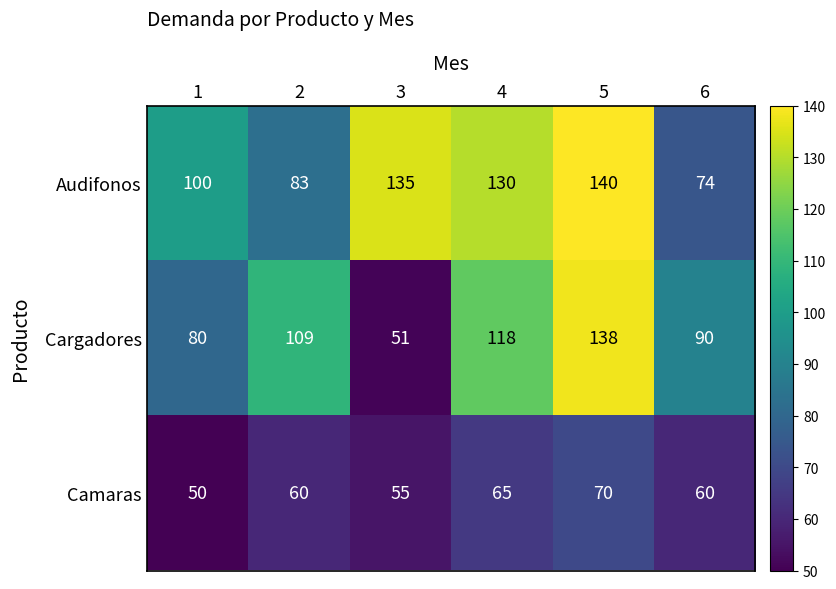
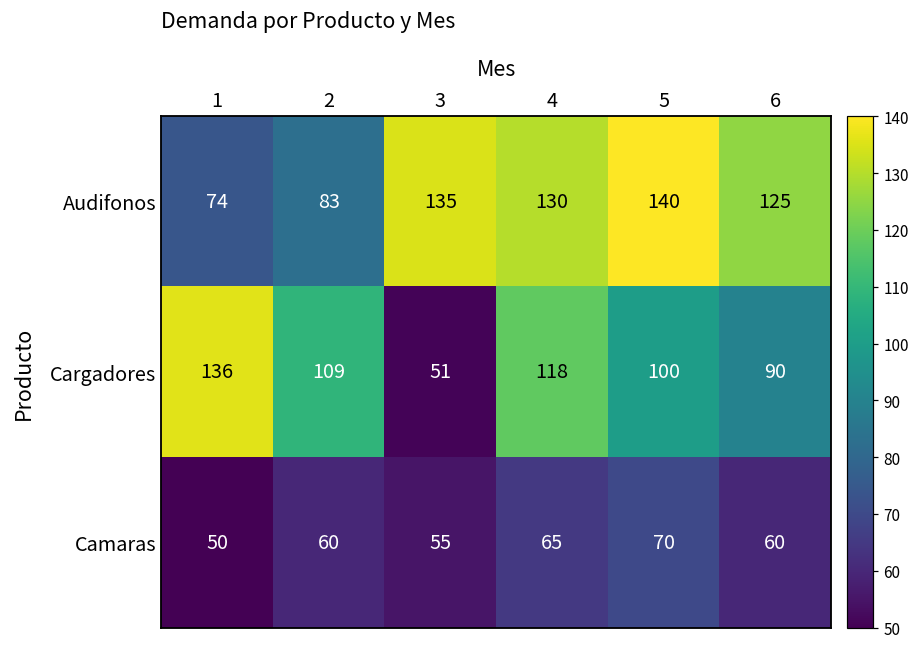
Audifonos, 1: 100 -> 74
Audifonos, 6: 74 -> 125
Cargadores, 1: 80 -> 136
Cargadores, 5: 138 -> 100
